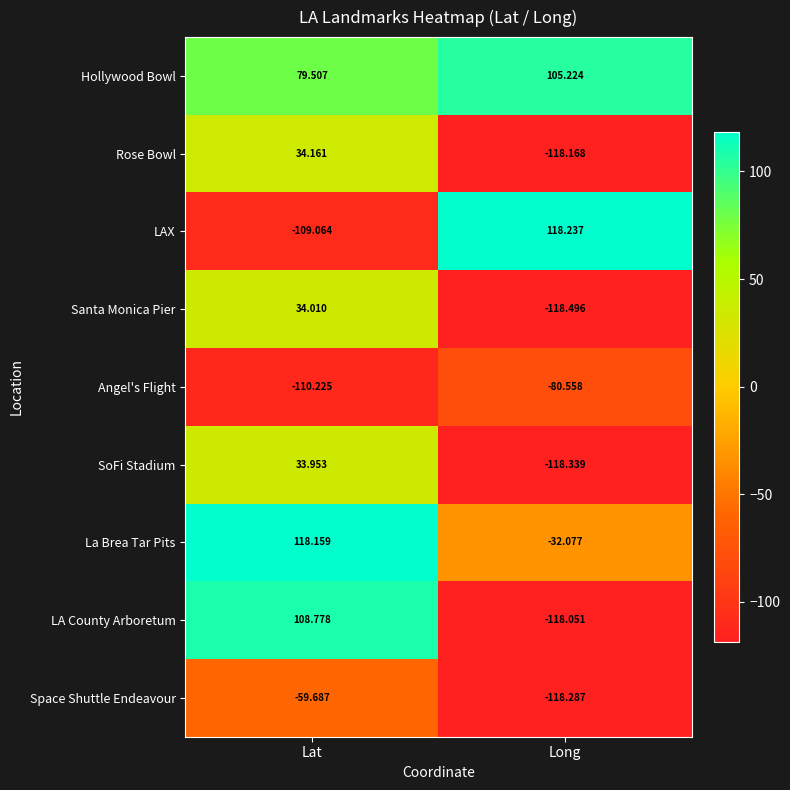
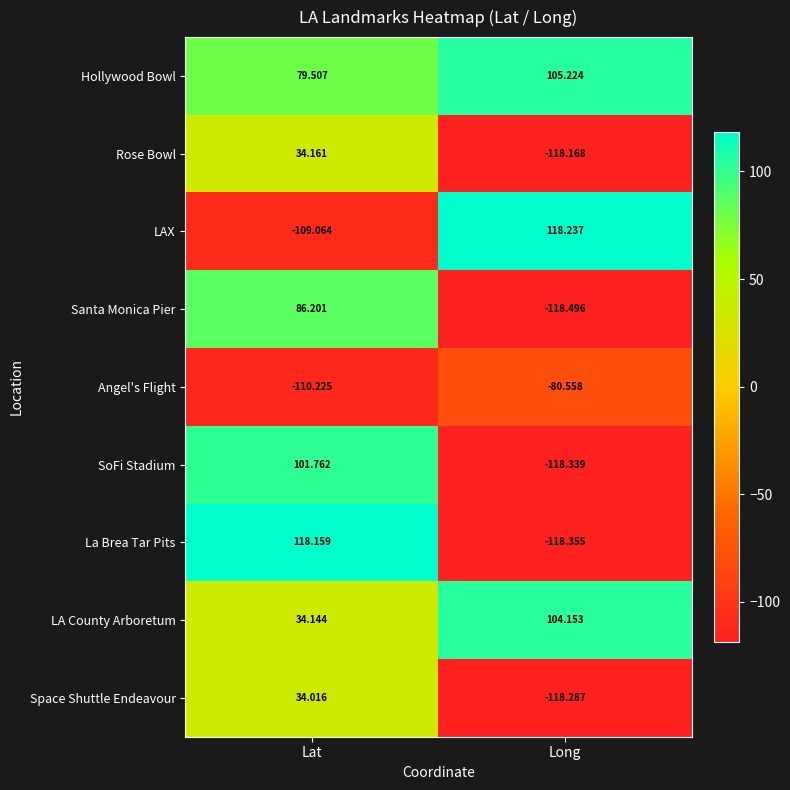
Santa Monica Pier, Lat: 34.010 -> 86.201
SoFi Stadium, Lat: 33.953 -> 101.762
La Brea Tar Pits, Long: -32.077 -> -118.355
LA County Arboretum, Lat: 108.778 -> 34.144
LA County Arboretum, Long: -118.051 -> 104.153
Space Shuttle Endeavour, Lat: -59.687 -> 34.016
